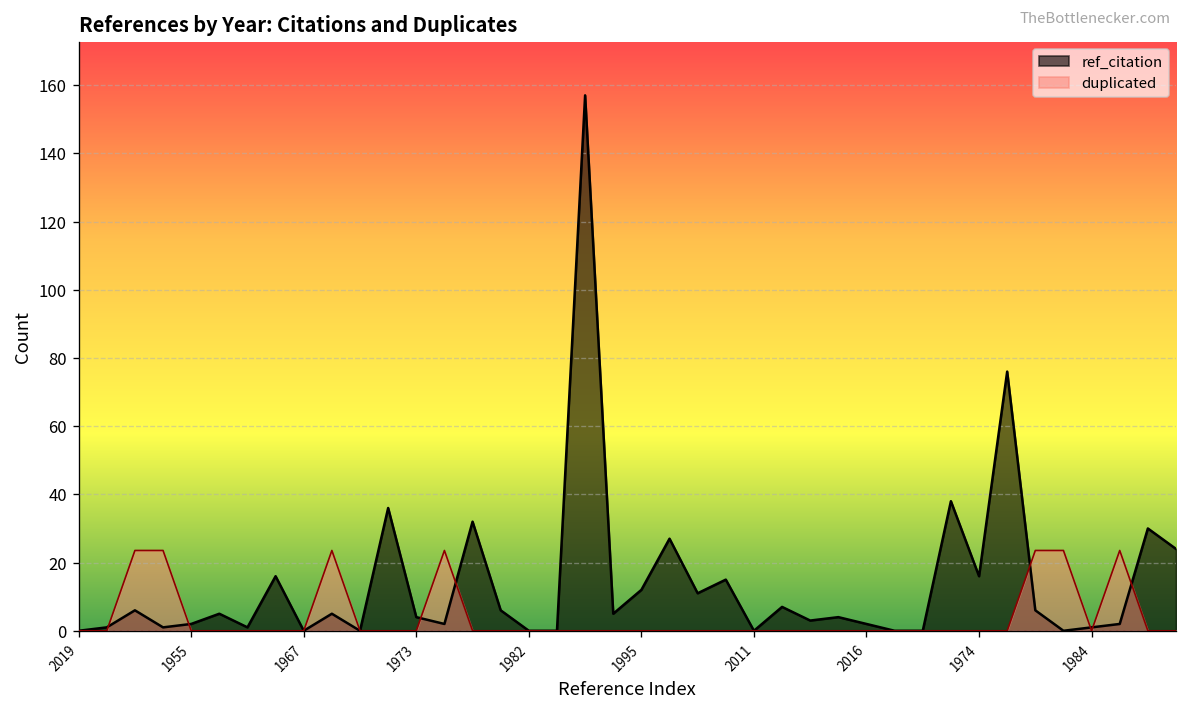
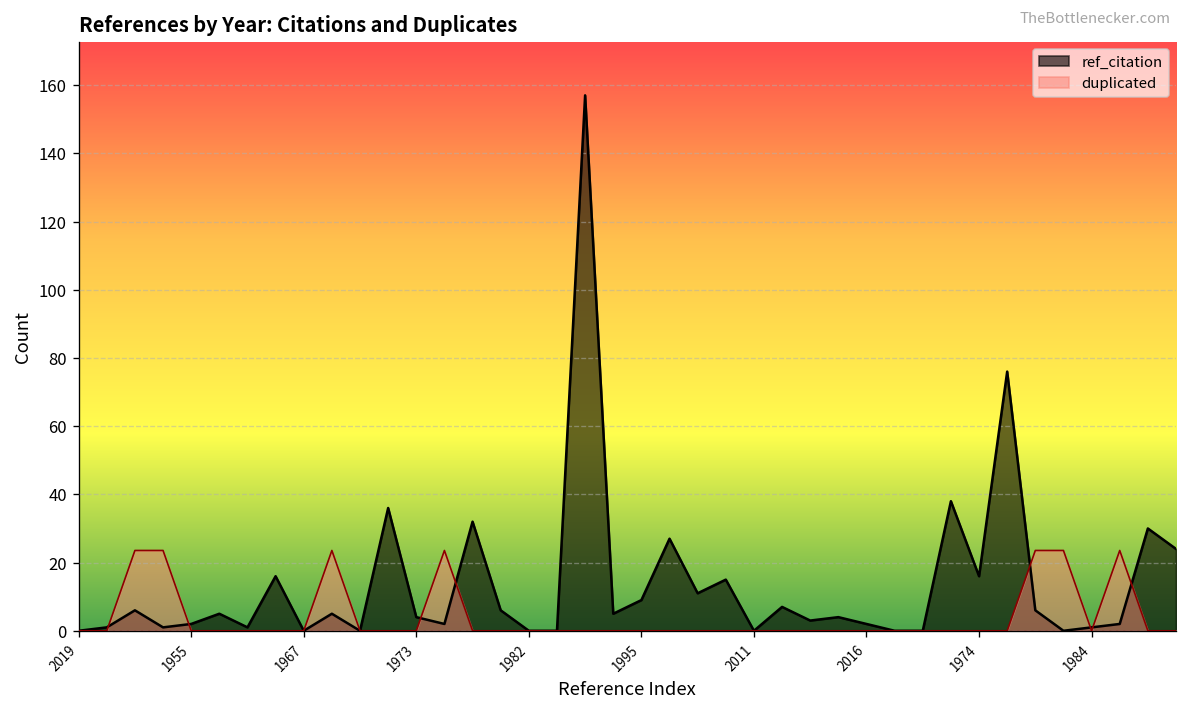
ref_citation, 1995: 12 -> 9
